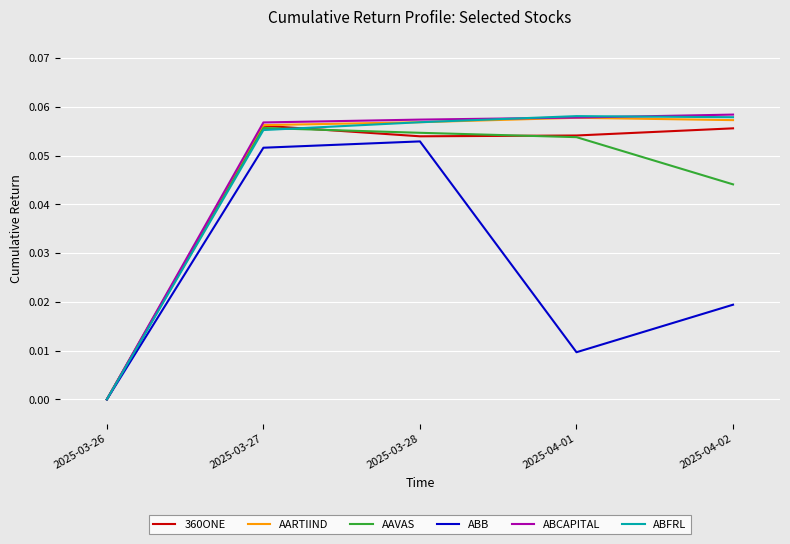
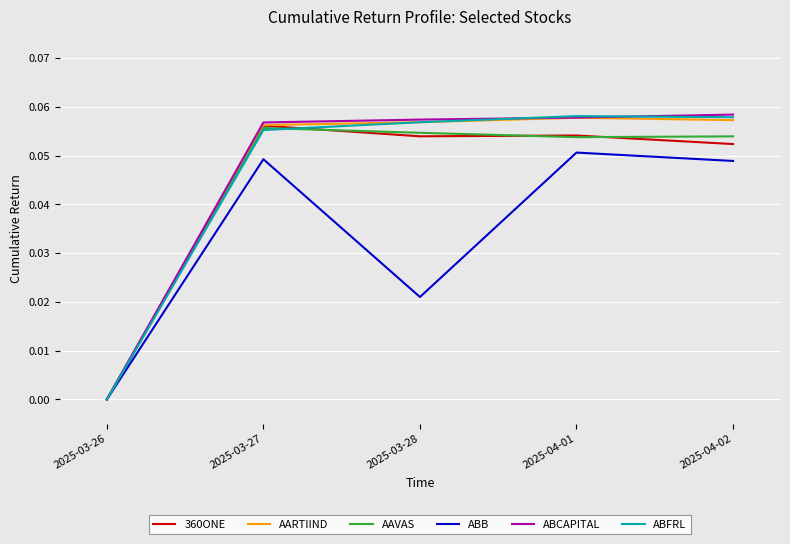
ABB, 2025-03-27: 0.052 -> 0.049
ABB, 2025-03-28: 0.053 -> 0.021
ABB, 2025-04-01: 0.010 -> 0.051
360ONE, 2025-04-02: 0.056 -> 0.052
AAVAS, 2025-04-02: 0.044 -> 0.054
ABB, 2025-04-02: 0.019 -> 0.049
